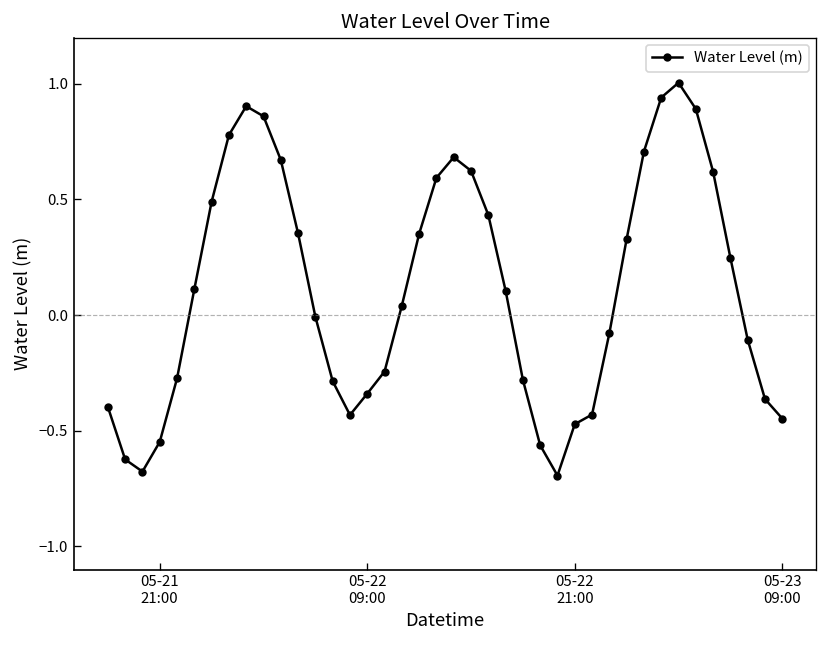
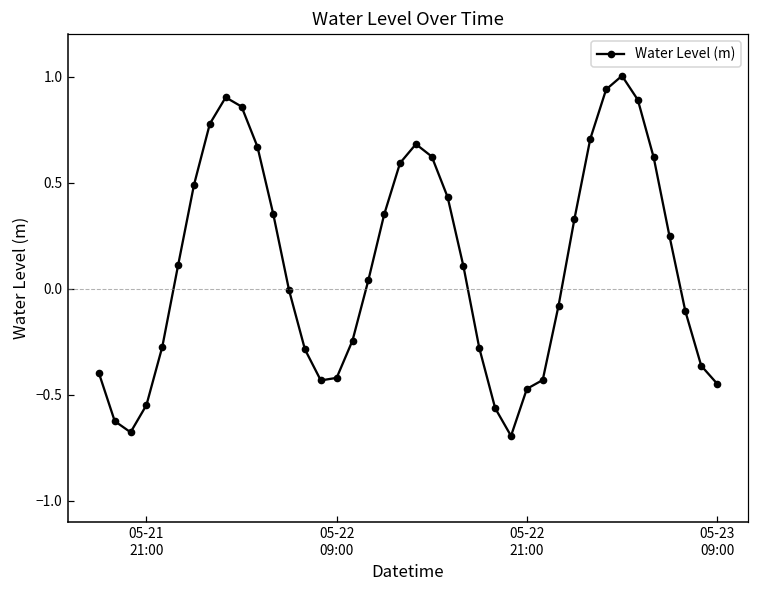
05-22 09:00: -0.34 -> -0.42
